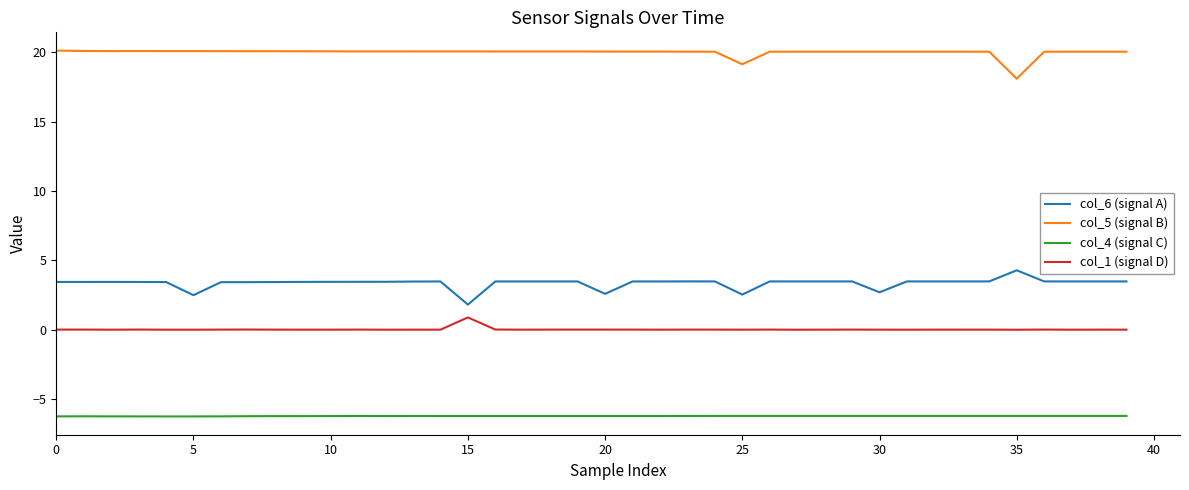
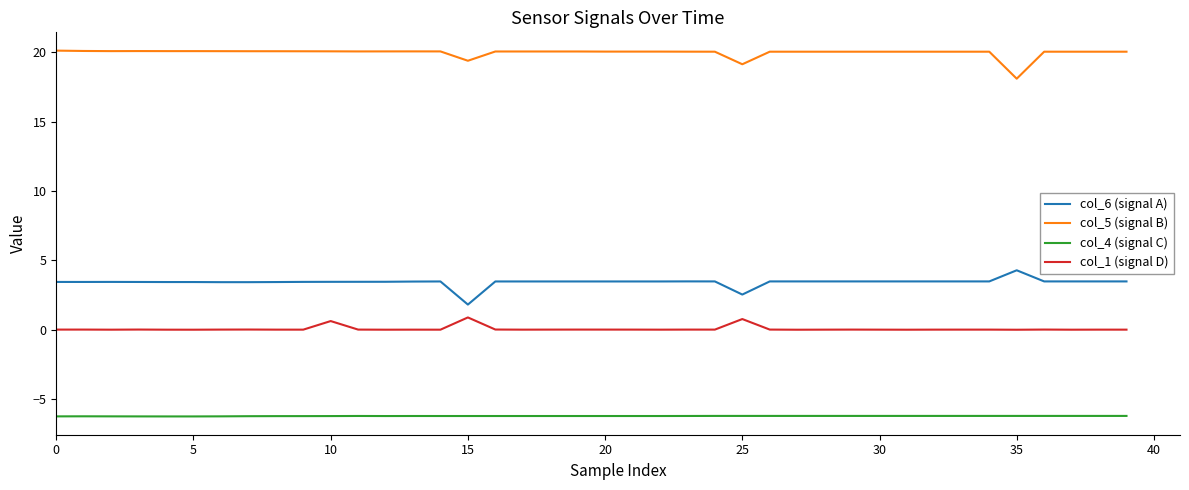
col_6 (signal A), 5: 2.5 -> 3.4
col_1 (signal D), 10: 0.0 -> 0.6
col_5 (signal B), 15: 20.1 -> 19.4
col_6 (signal A), 20: 2.6 -> 3.5
col_1 (signal D), 25: 0.0 -> 0.8
col_6 (signal A), 30: 2.7 -> 3.5
